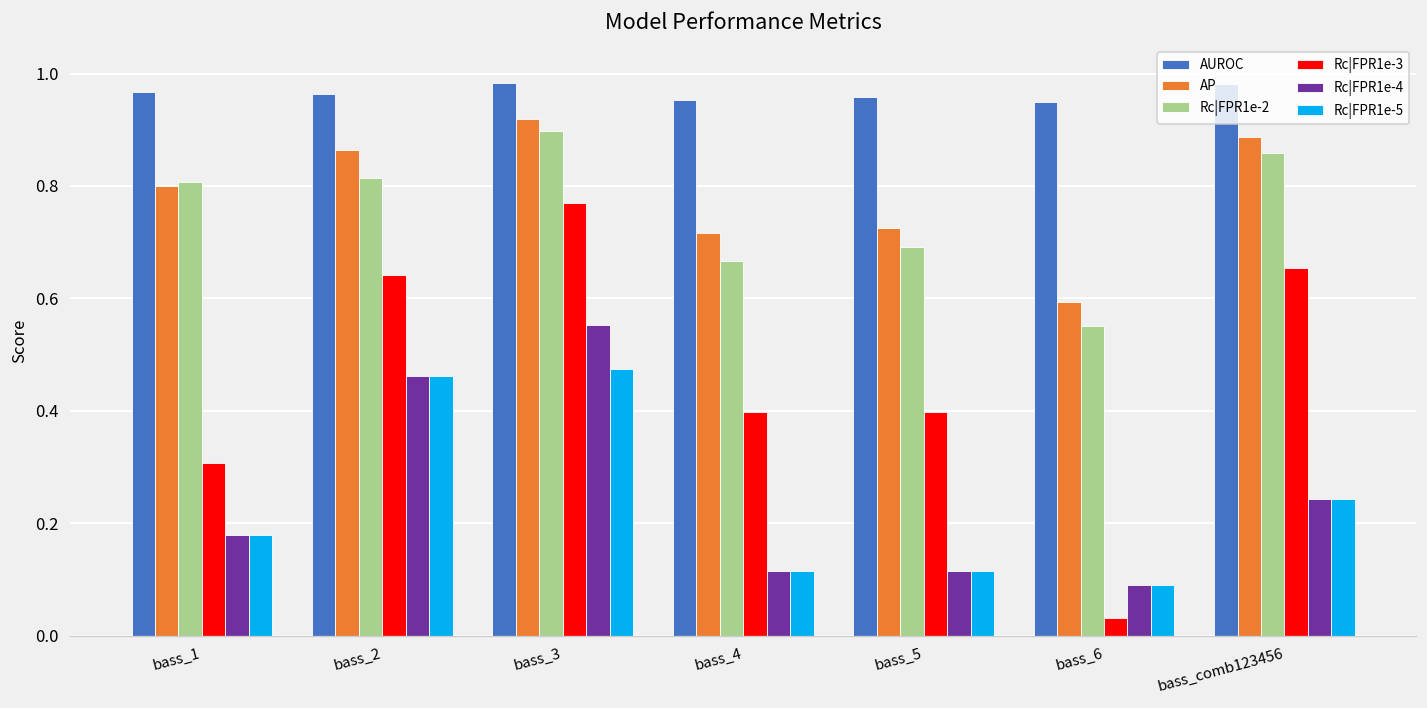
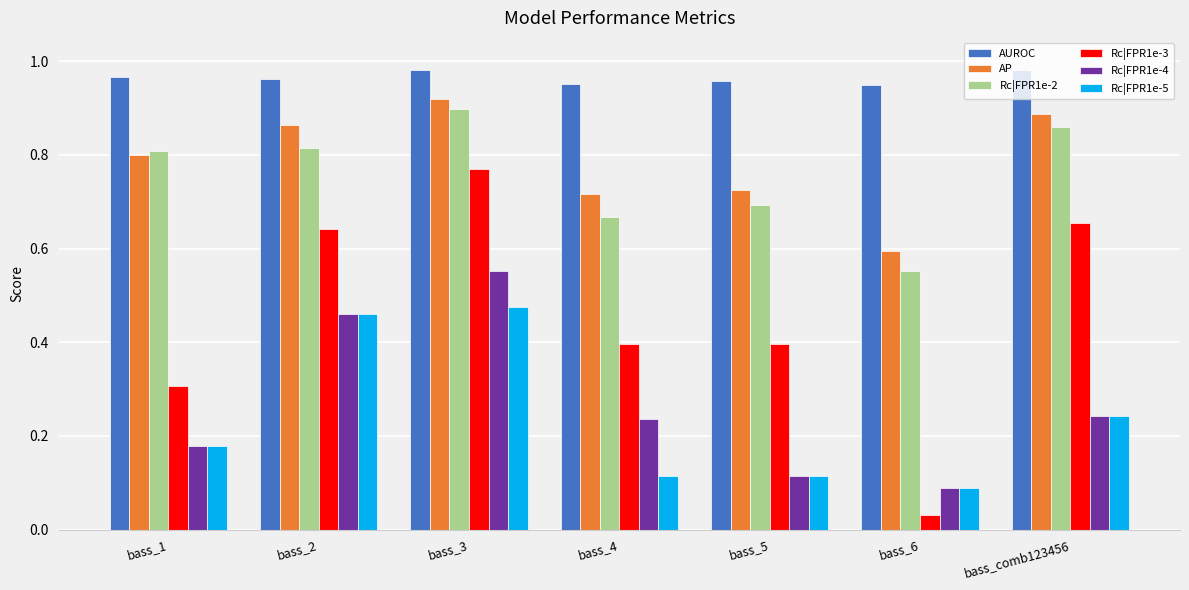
Rc|FPR1e-4, bass_4: 0.12 -> 0.24
